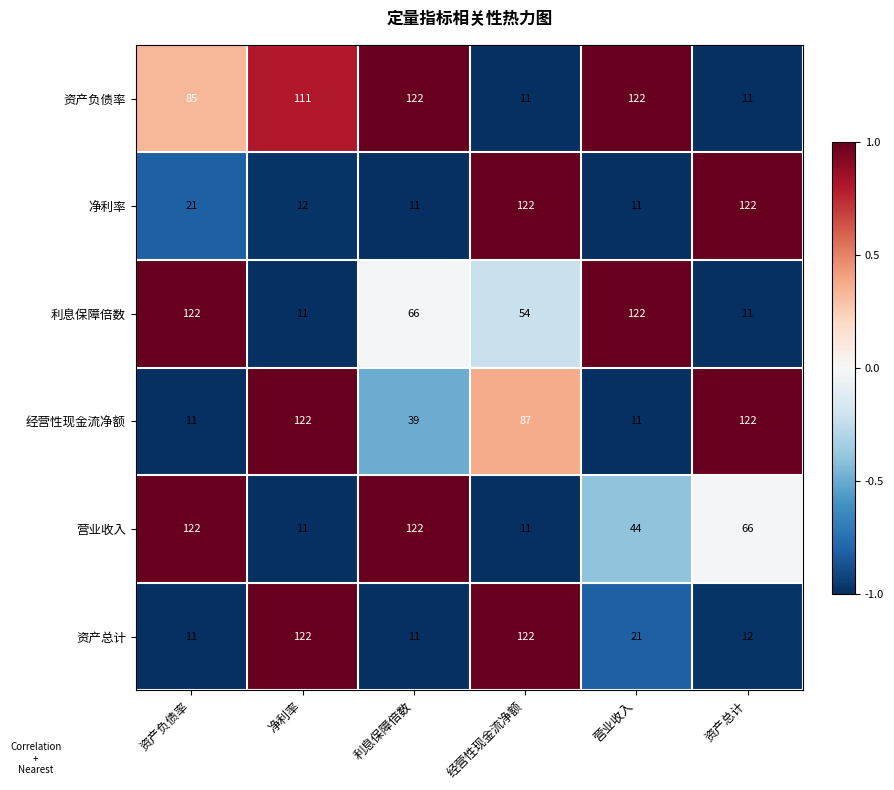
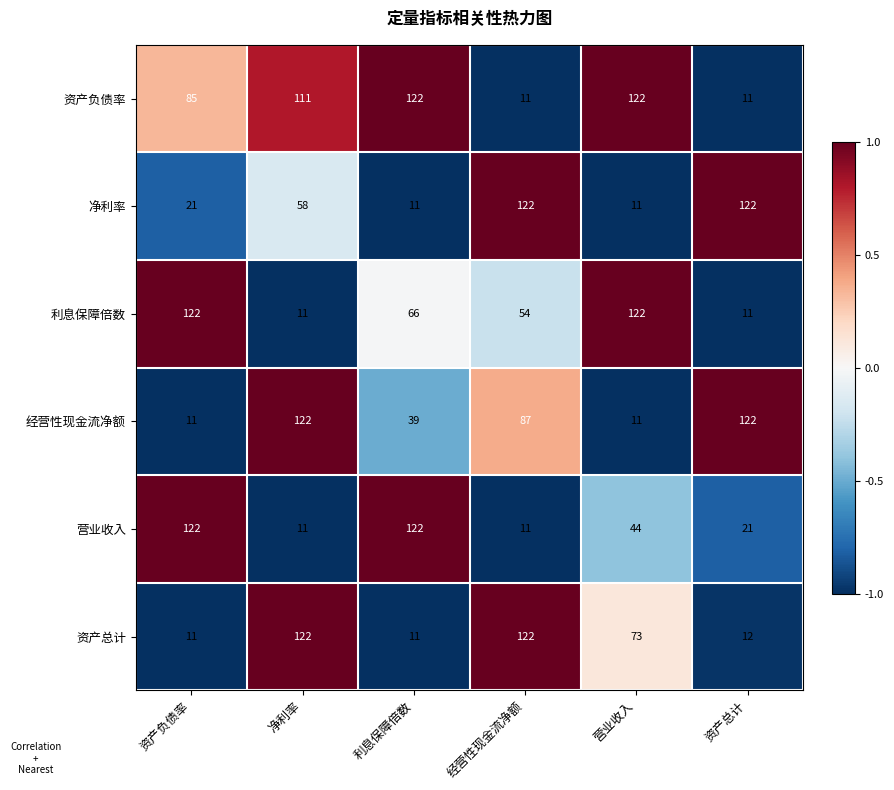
净利率, 净利率: 12 -> 58
营业收入, 资产总计: 66 -> 21
资产总计, 营业收入: 21 -> 73
